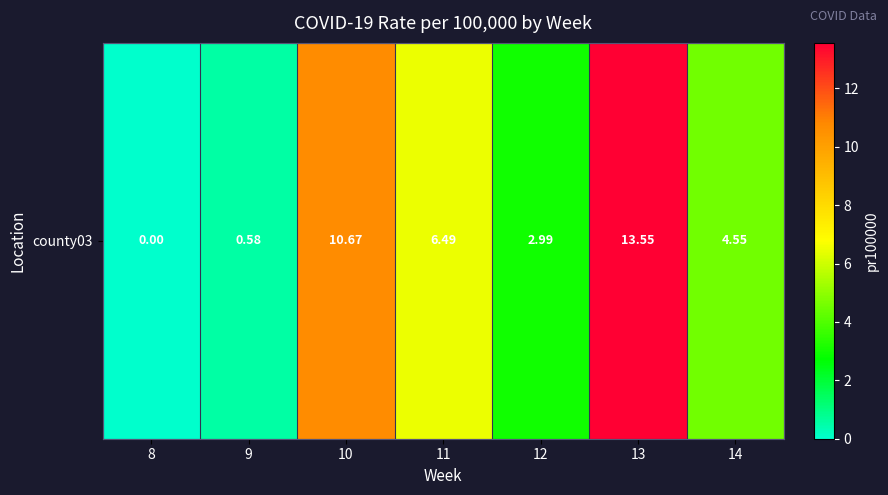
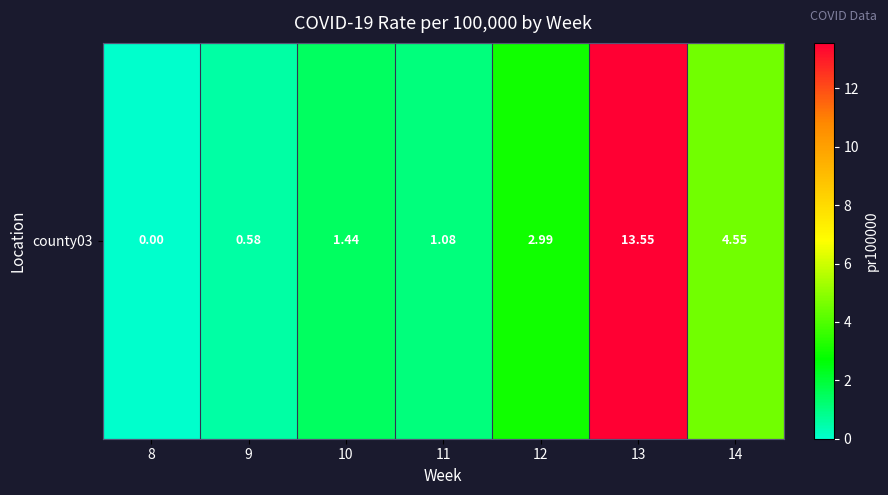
county03, 10: 10.67 -> 1.44
county03, 11: 6.49 -> 1.08
